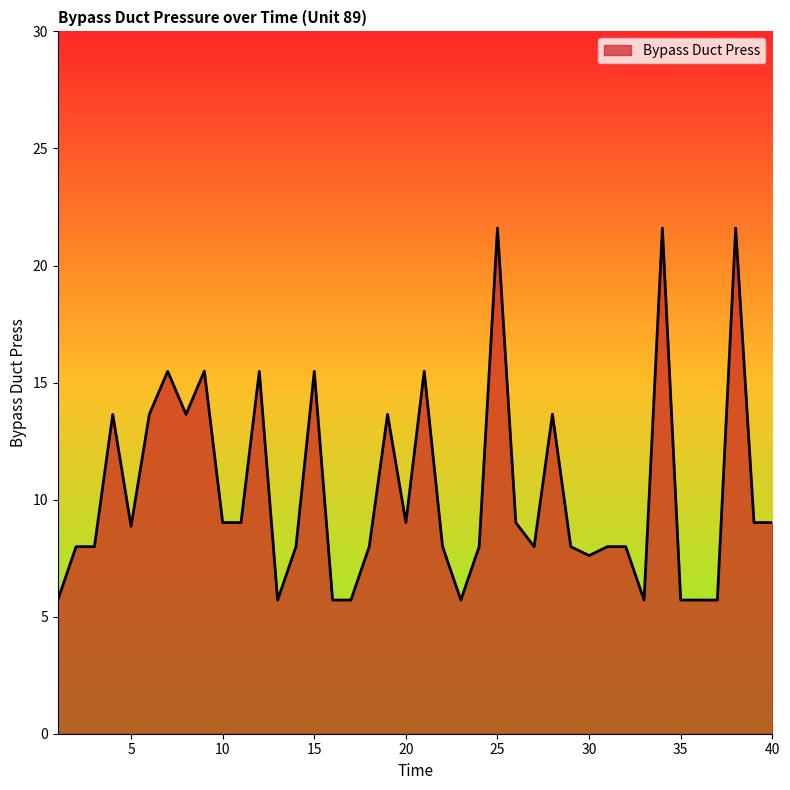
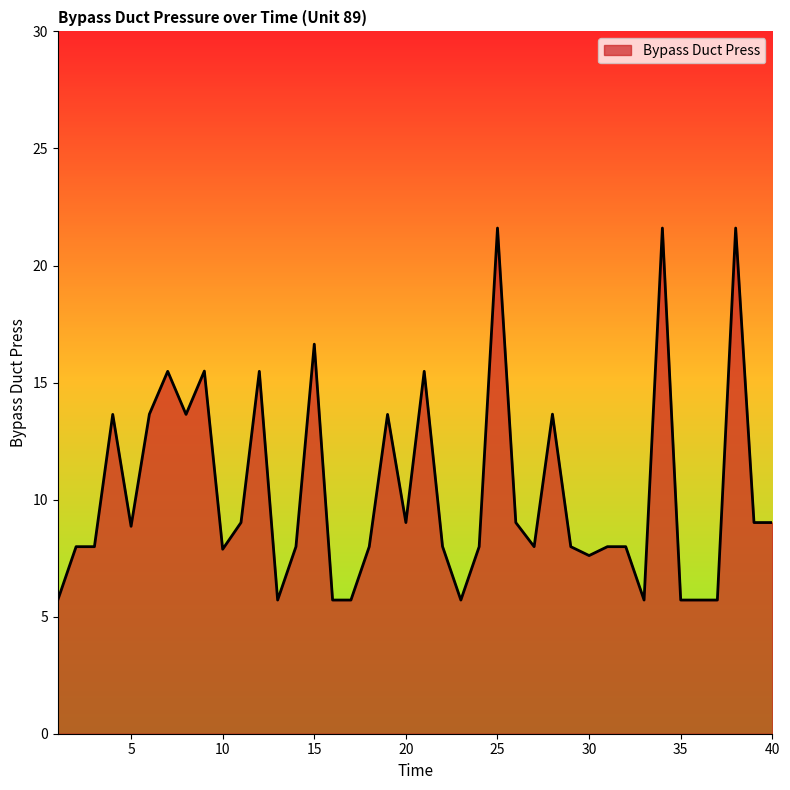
10: 9.0 -> 7.9
15: 15.5 -> 16.6
